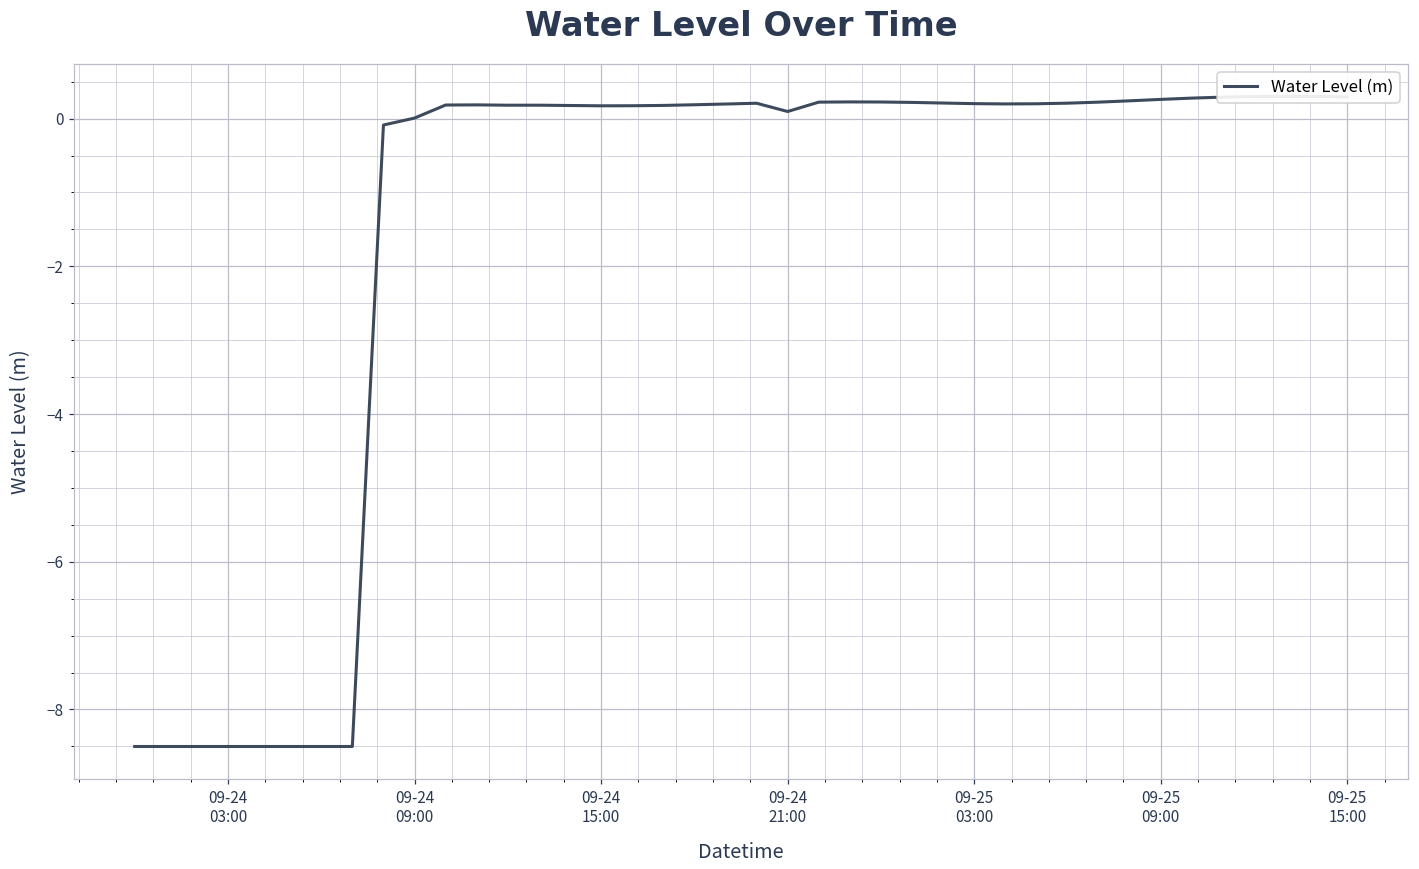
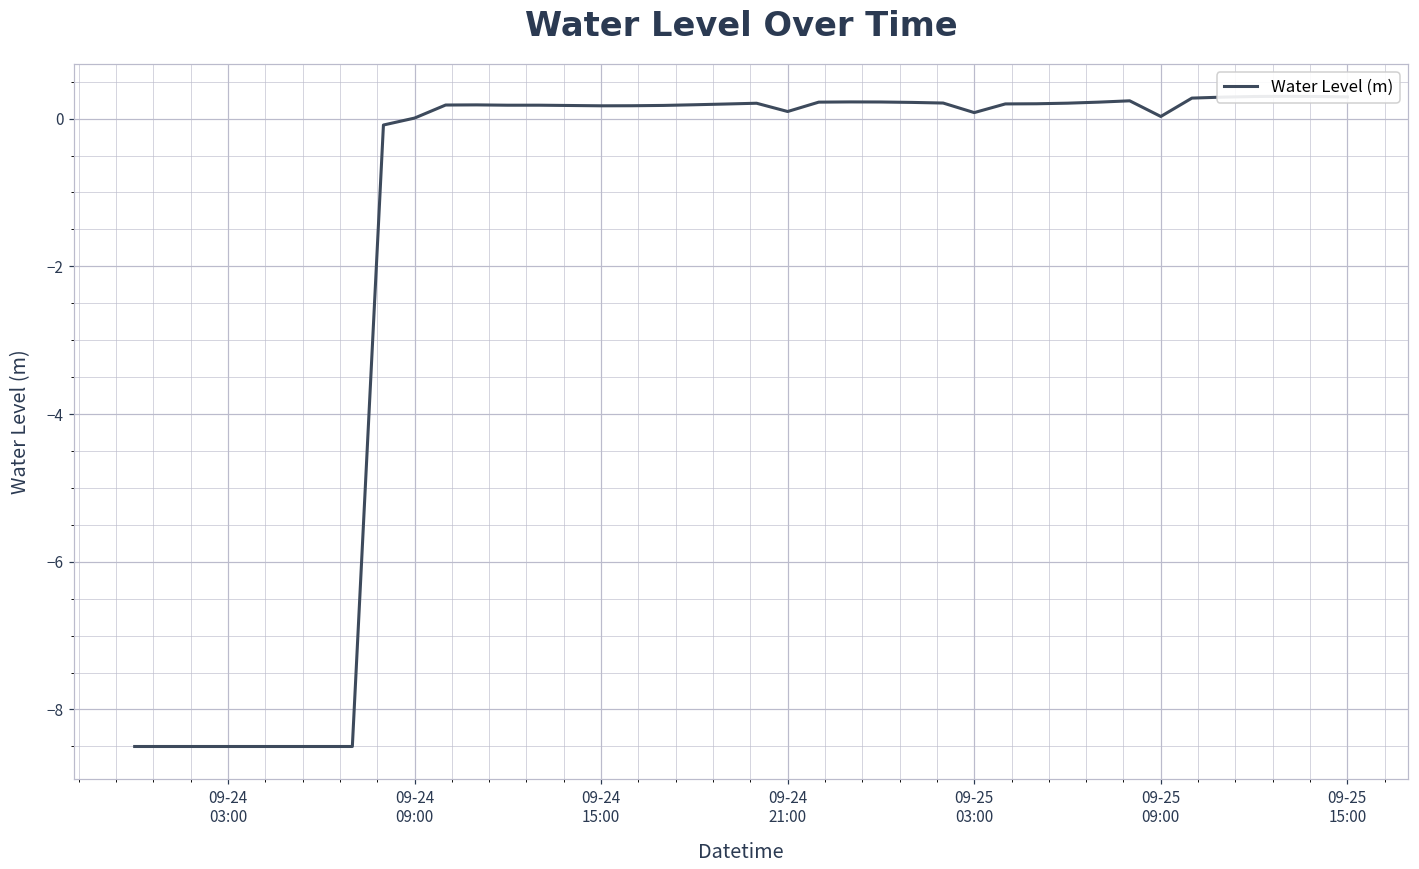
09-25 03:00: 0.2 -> 0.1
09-25 09:00: 0.3 -> 0.0
